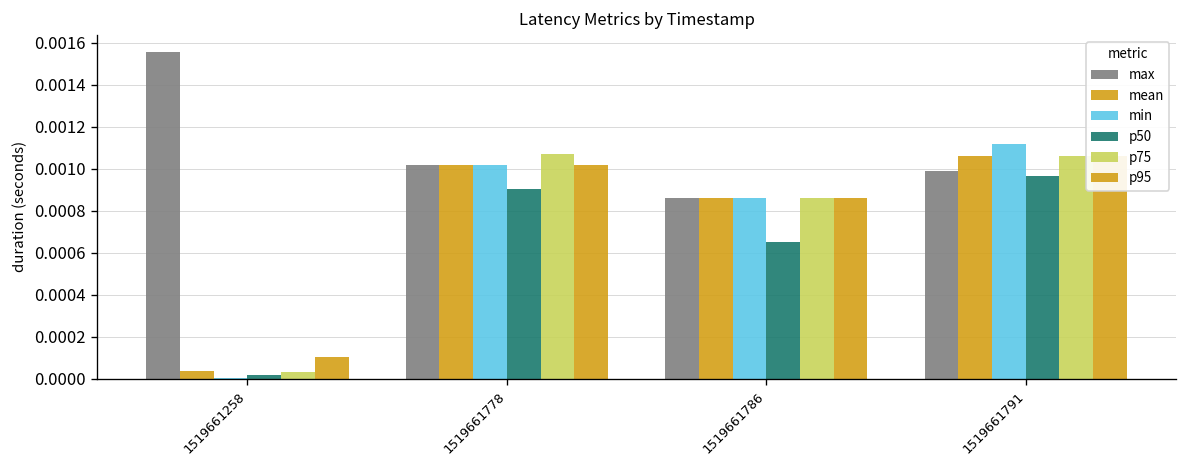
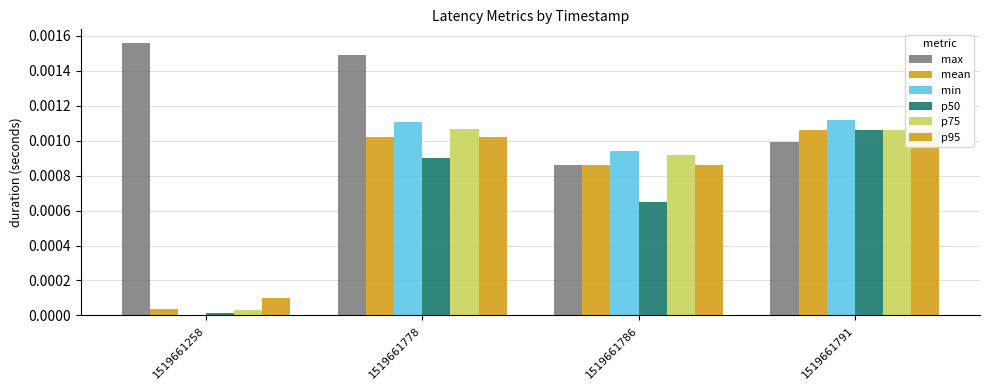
max, 1519661778: 0.00102 -> 0.00149
min, 1519661778: 0.00102 -> 0.00110
min, 1519661786: 0.00086 -> 0.00094
p75, 1519661786: 0.00086 -> 0.00092
p50, 1519661791: 0.00097 -> 0.00106
